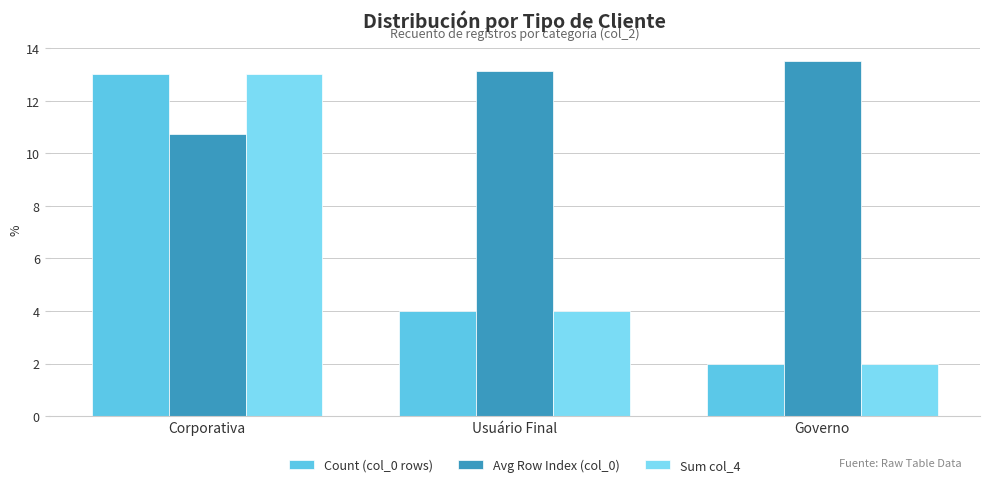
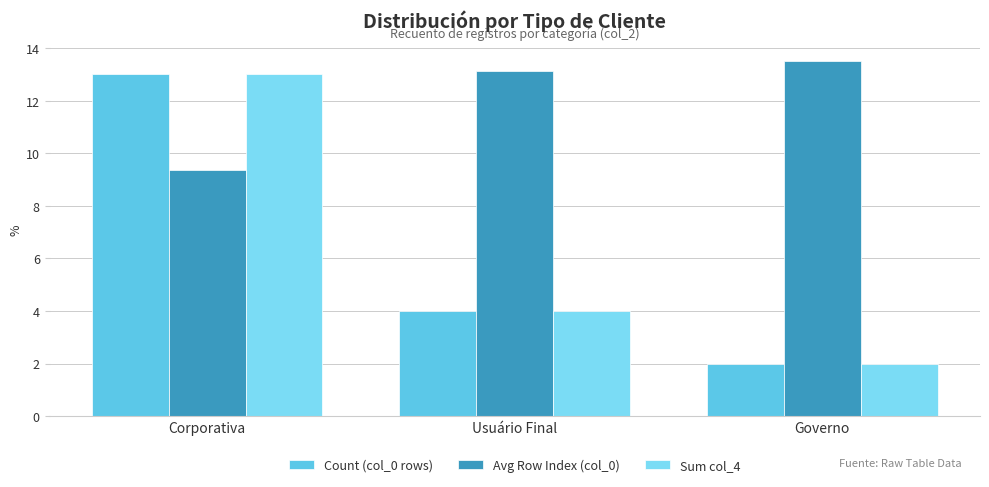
Avg Row Index (col_0), Corporativa: 10.7 -> 9.4
